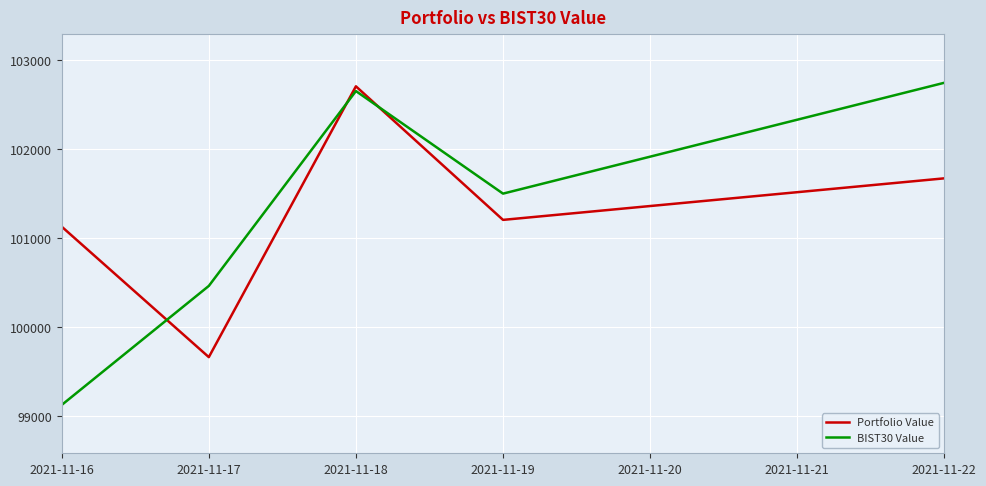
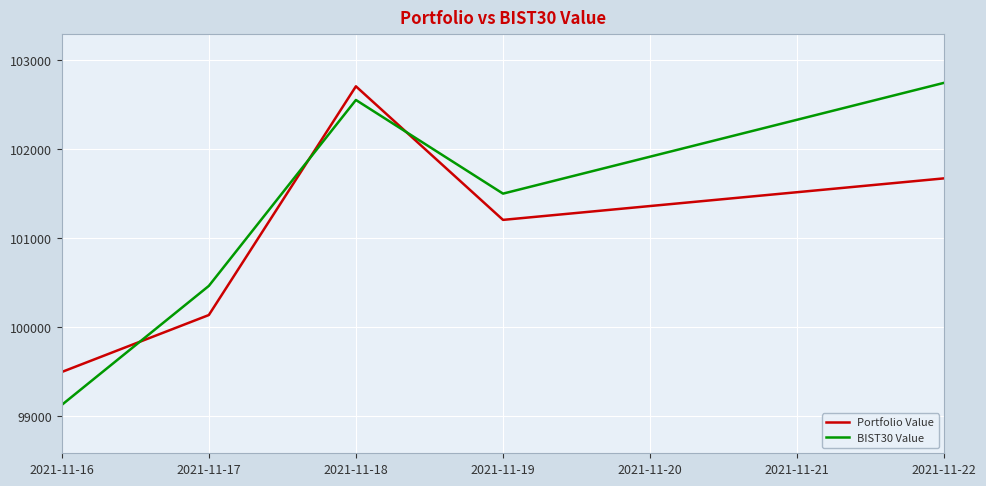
Portfolio Value, 2021-11-16: 101100 -> 99500
Portfolio Value, 2021-11-17: 99700 -> 100100
BIST30 Value, 2021-11-18: 102700 -> 102600
